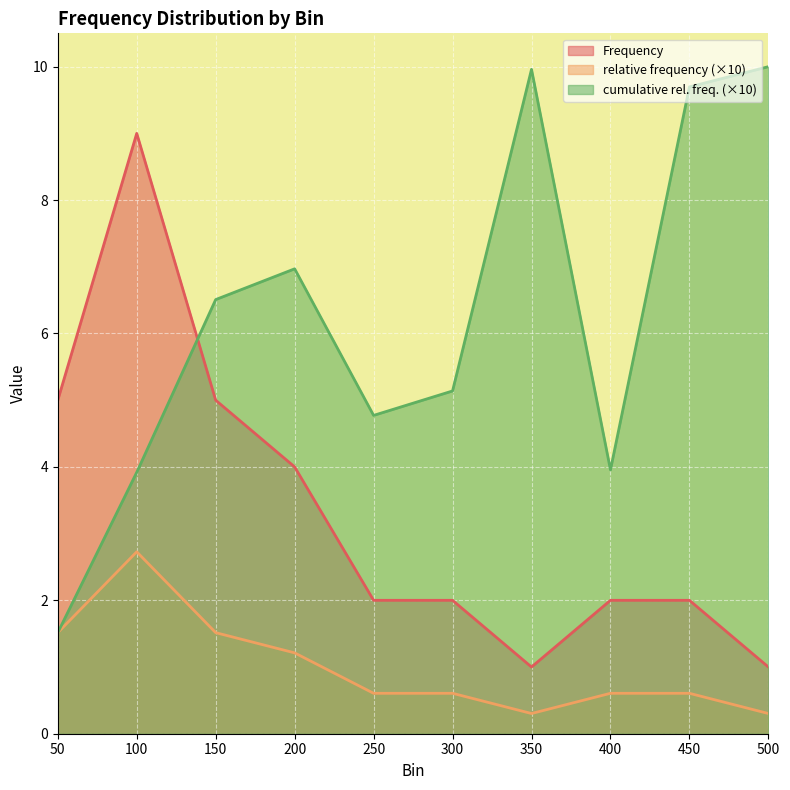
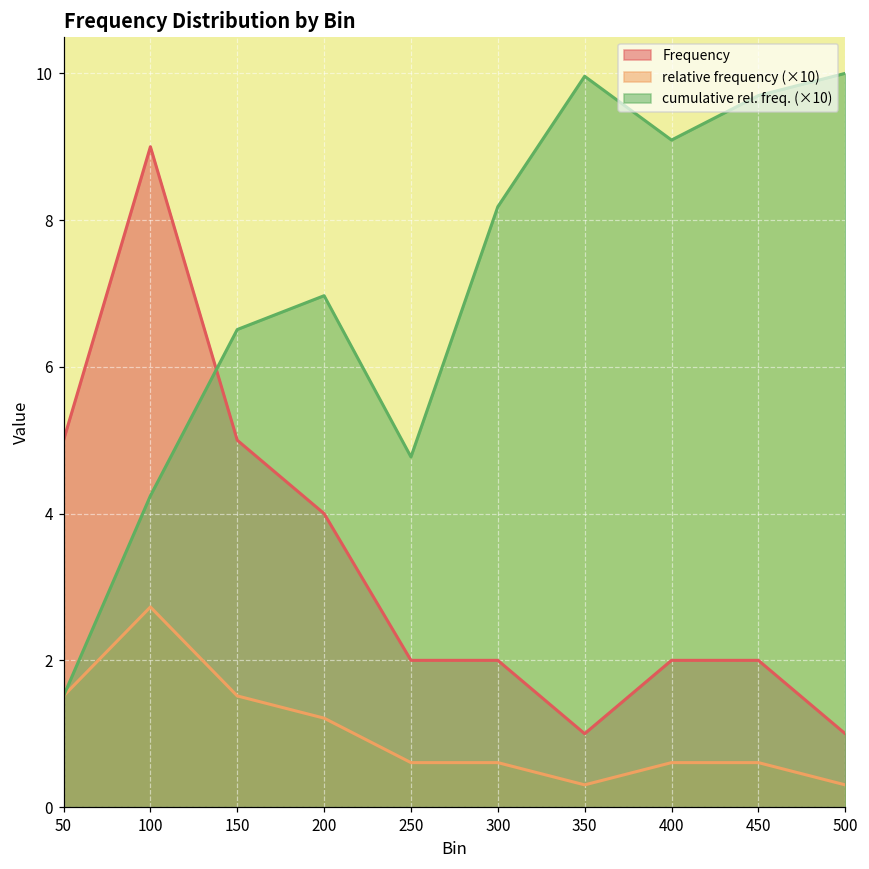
cumulative rel. freq. (×10), 100: 3.9 -> 4.2
cumulative rel. freq. (×10), 300: 5.1 -> 8.2
cumulative rel. freq. (×10), 400: 4.0 -> 9.1
